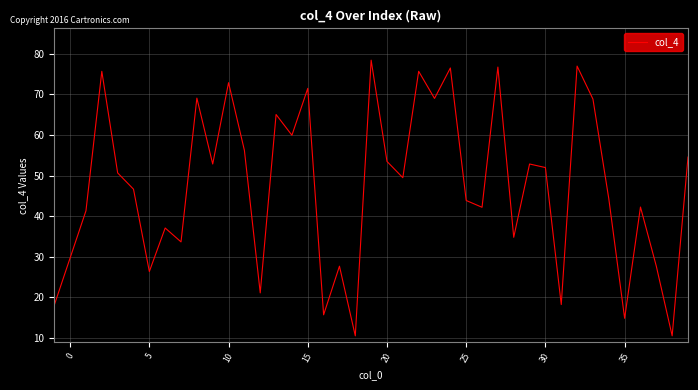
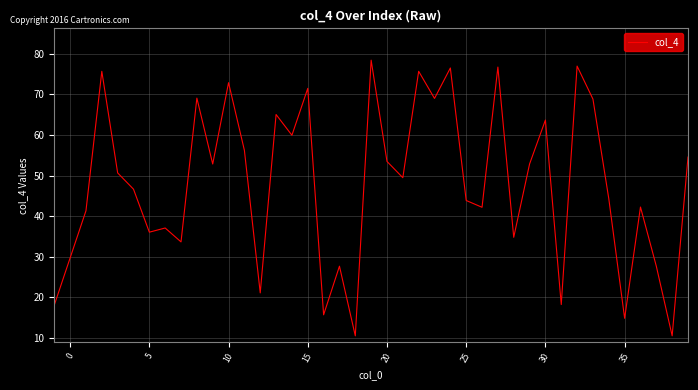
5: 26 -> 36
30: 52 -> 64
